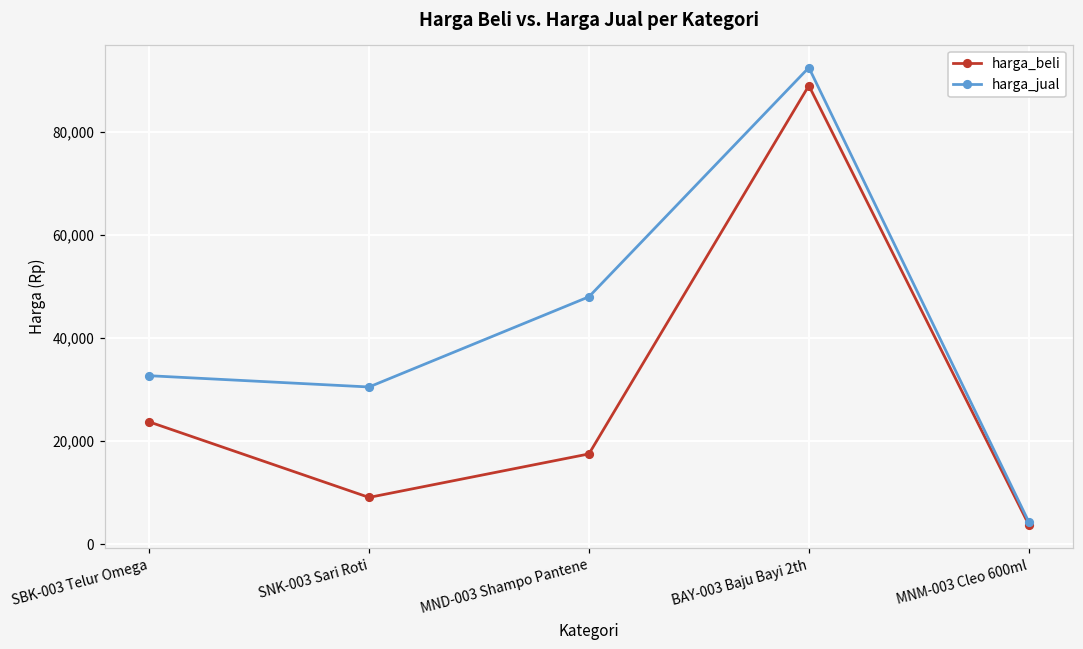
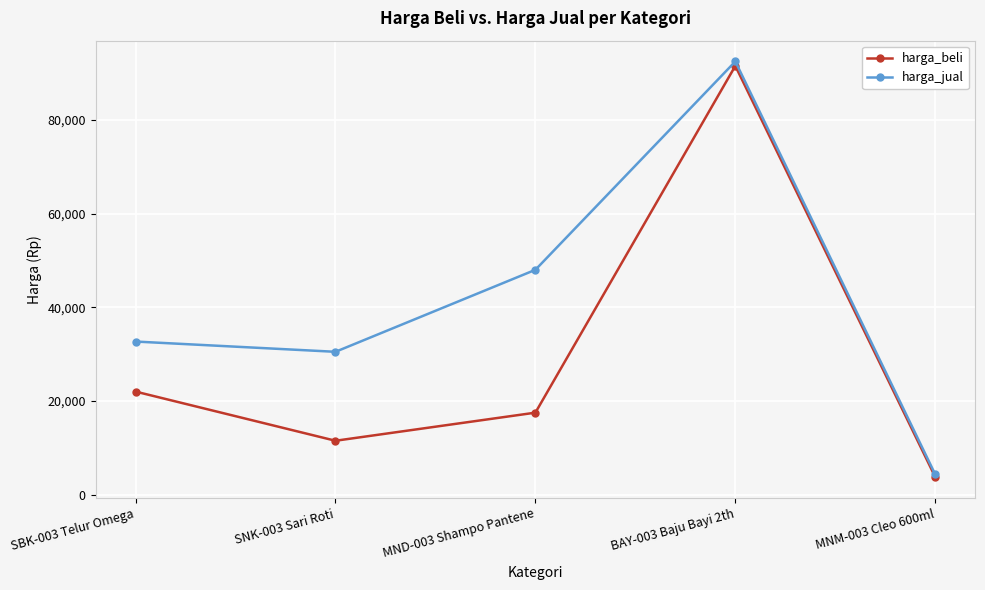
harga_beli, SBK-003 Telur Omega: 24,000 -> 22,000
harga_beli, SNK-003 Sari Roti: 9,000 -> 12,000
harga_beli, BAY-003 Baju Bayi 2th: 89,000 -> 92,000
